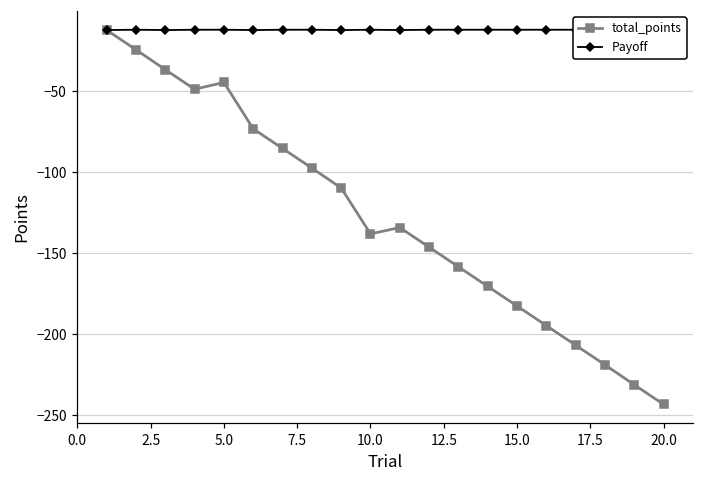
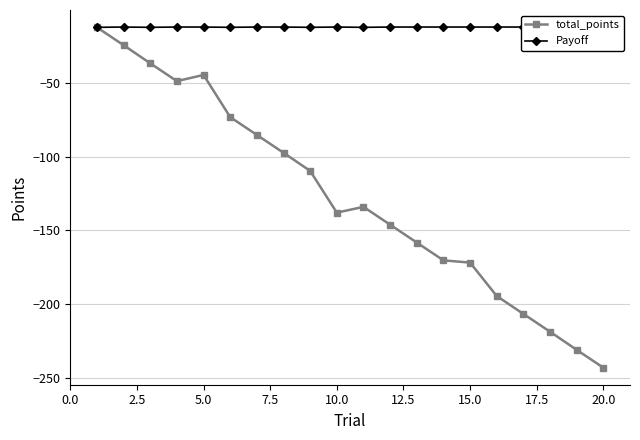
total_points, 15.0: -183 -> -172
